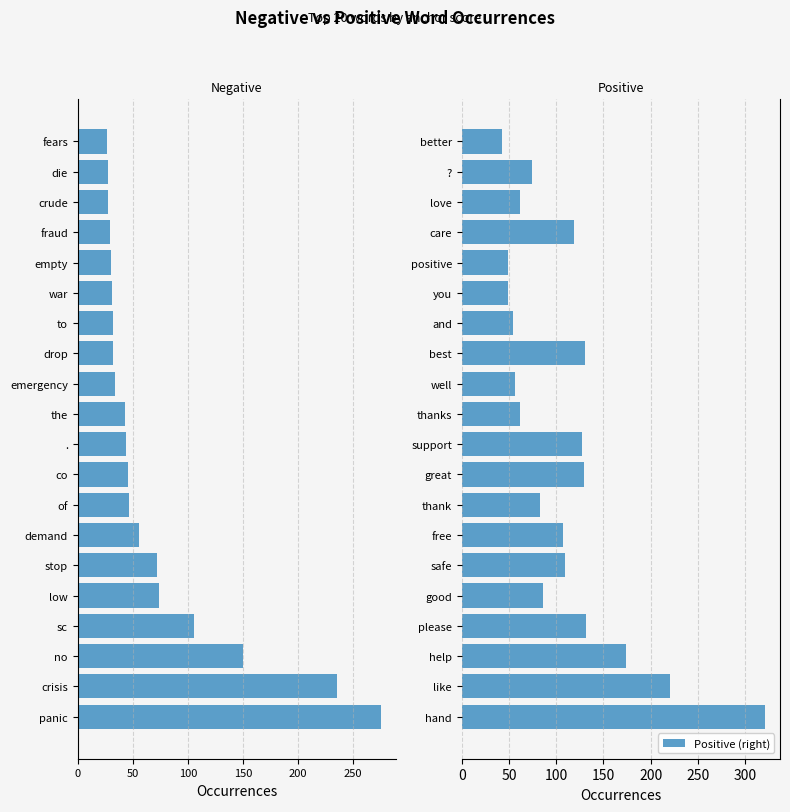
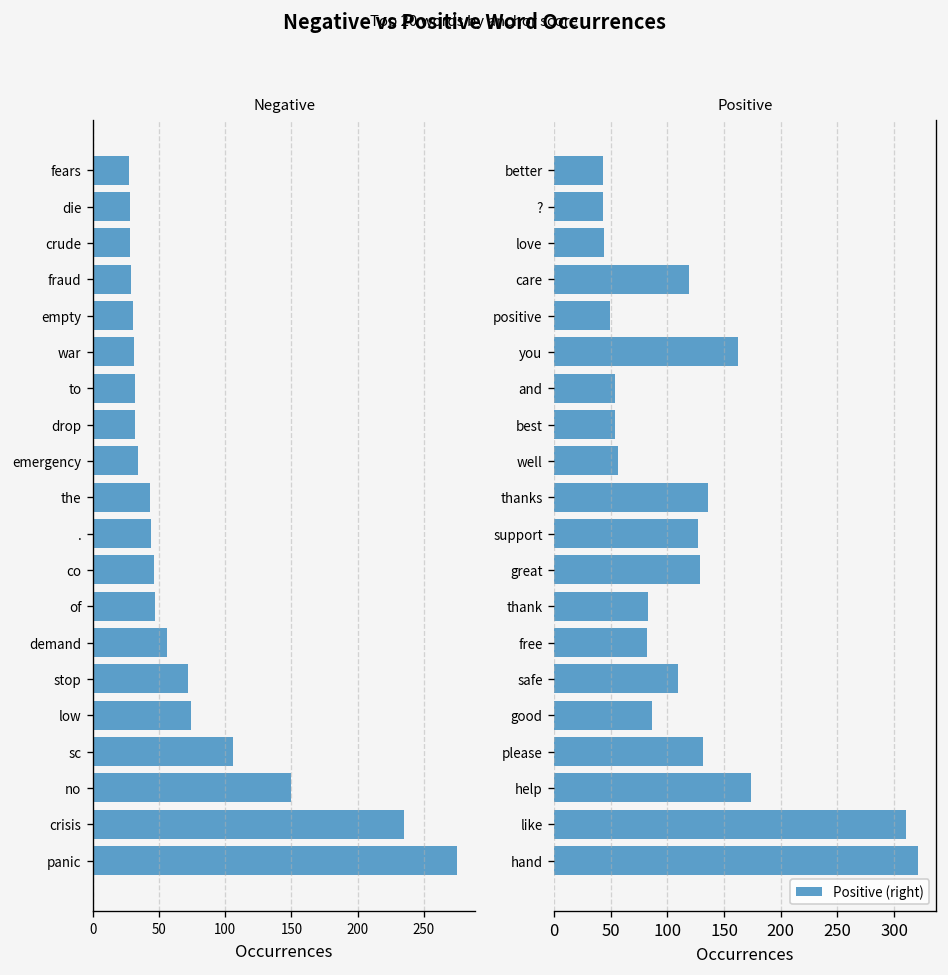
Positive, ?: 70 -> 40
Positive, love: 60 -> 40
Positive, you: 50 -> 160
Positive, best: 130 -> 50
Positive, thanks: 60 -> 140
Positive, free: 110 -> 80
Positive, like: 220 -> 310
